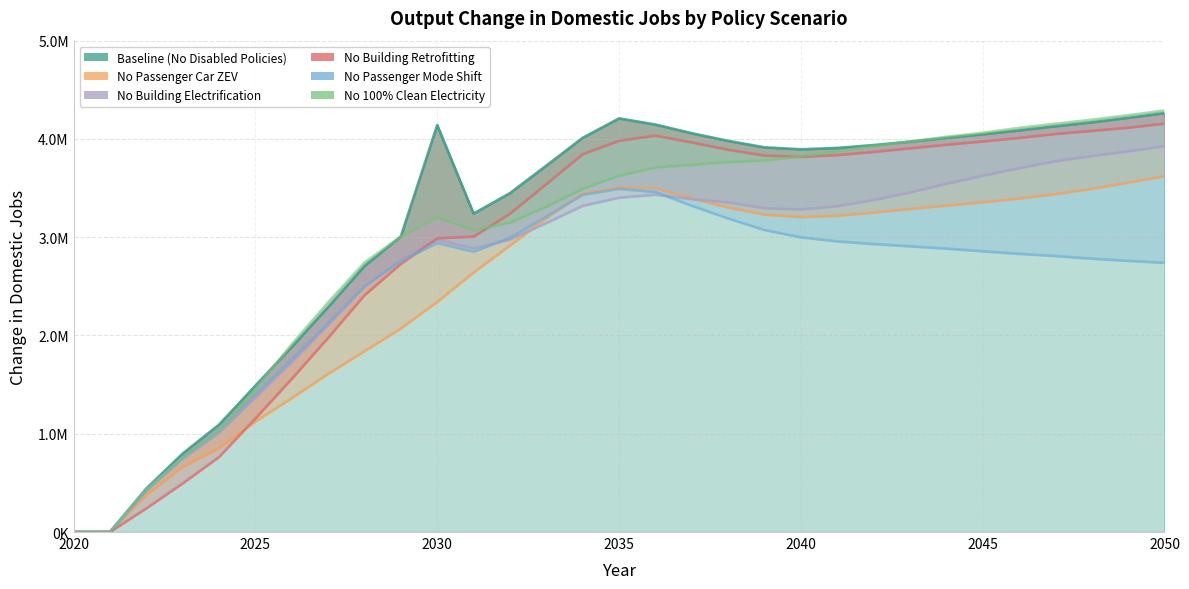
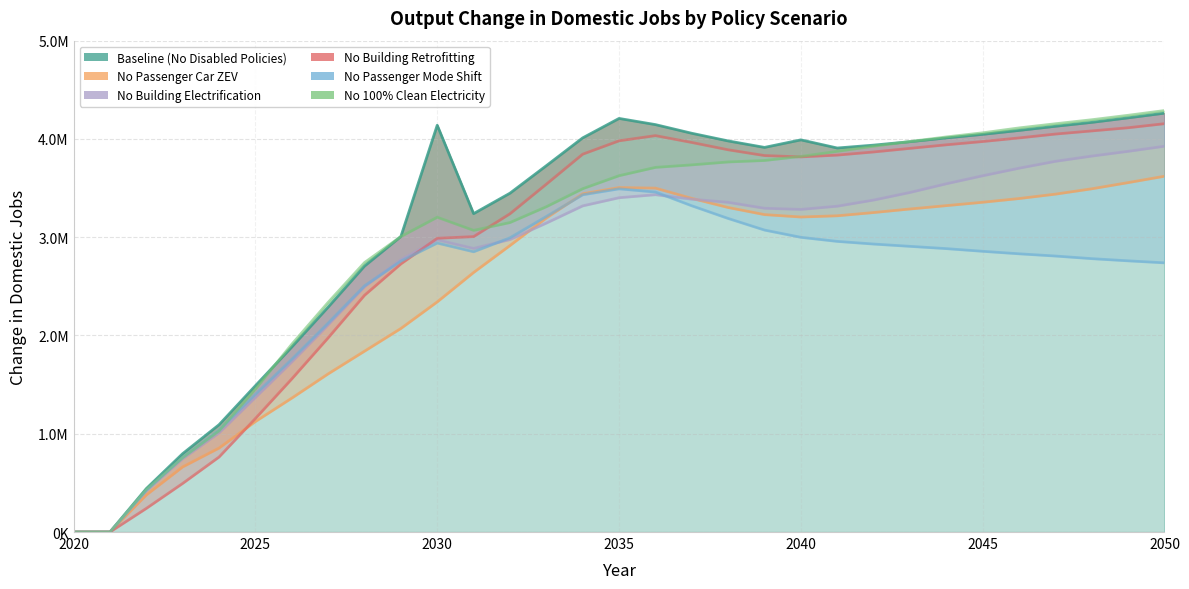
Baseline (No Disabled Policies), 2040: 3900000 -> 4000000
